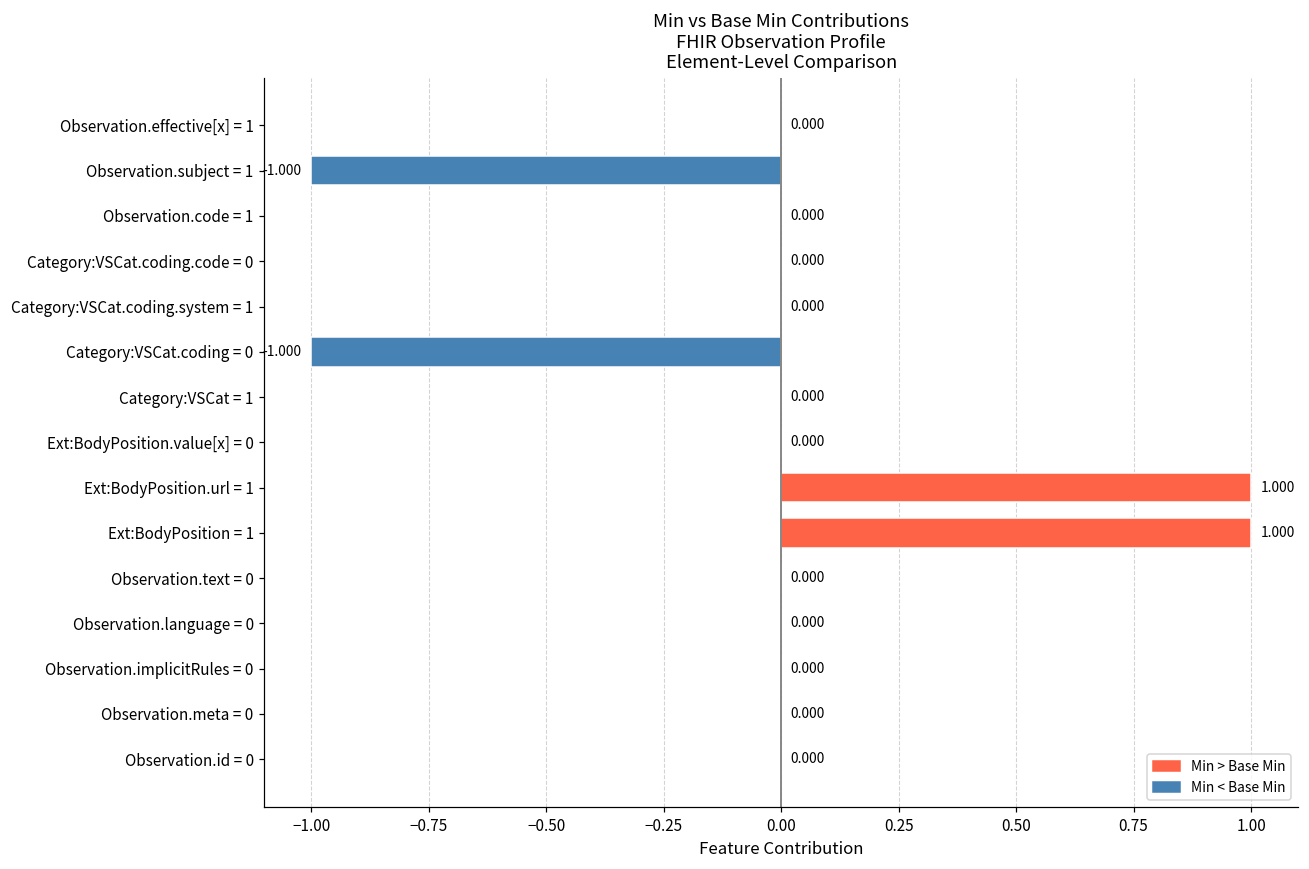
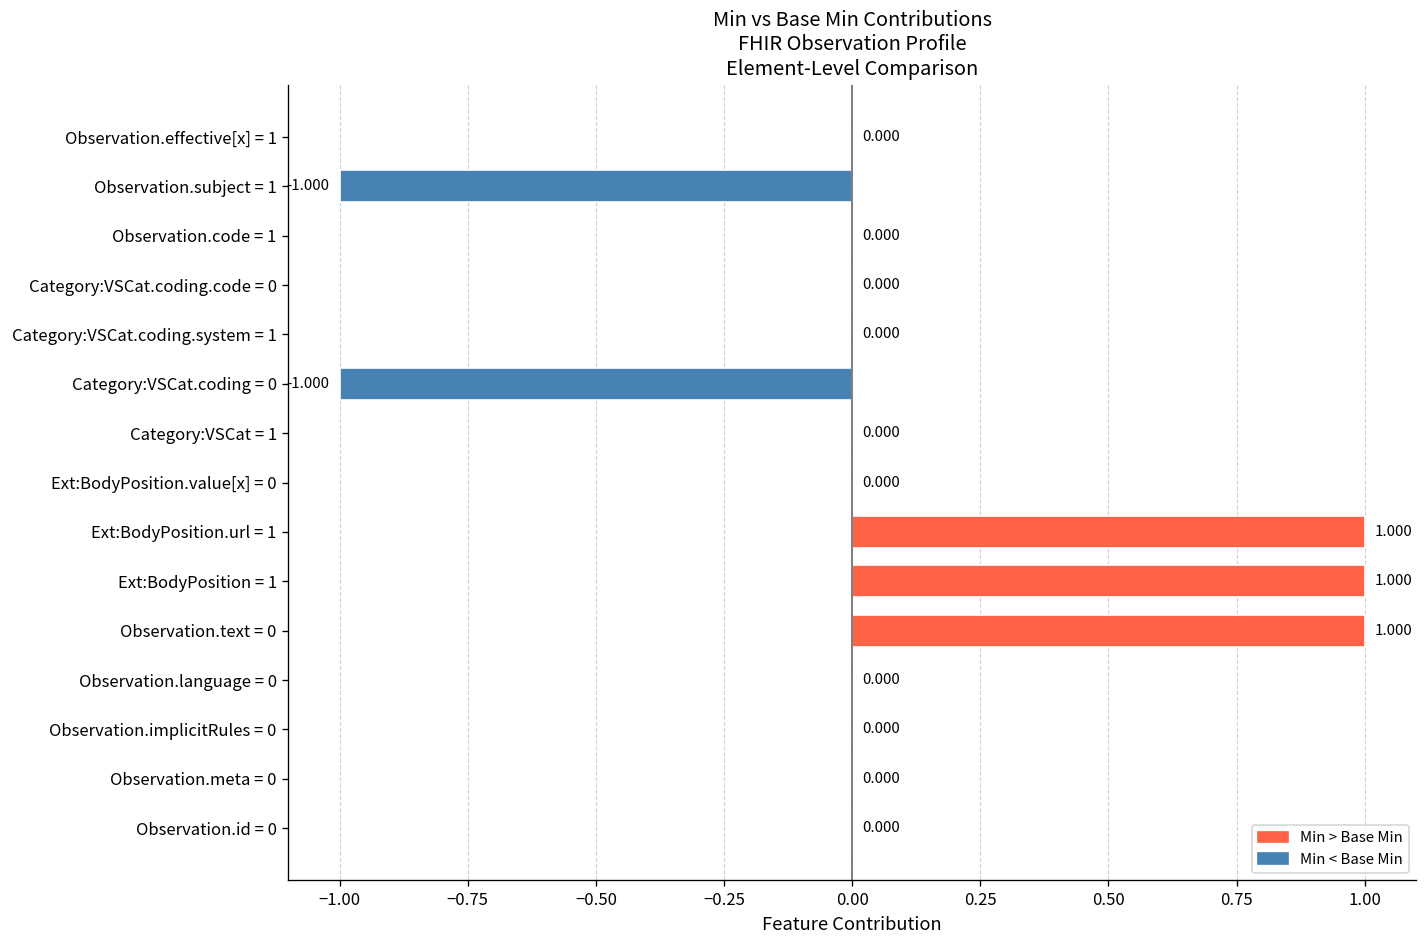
Observation.text = 0: 0.000 -> 1.000
